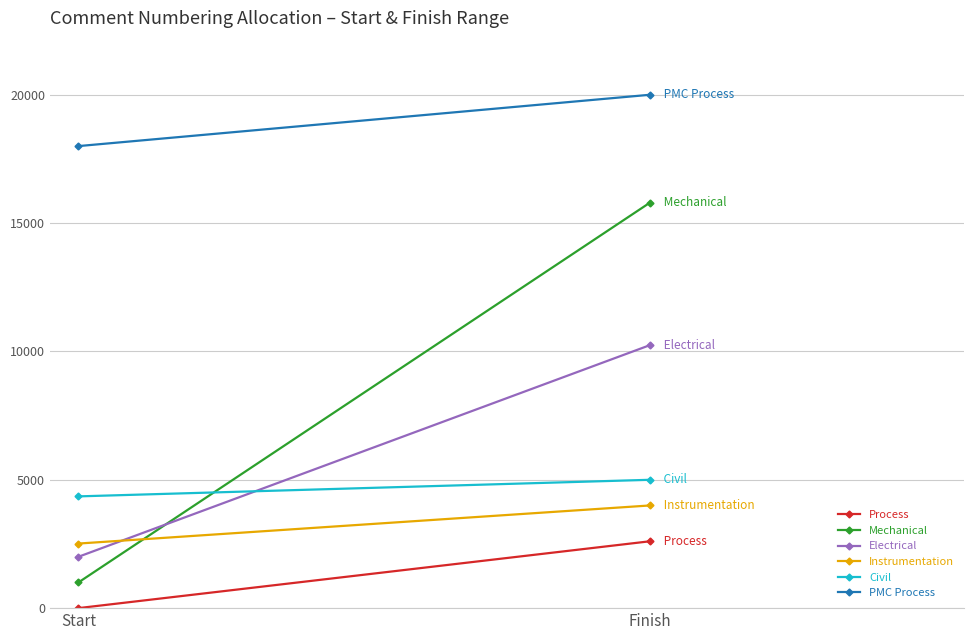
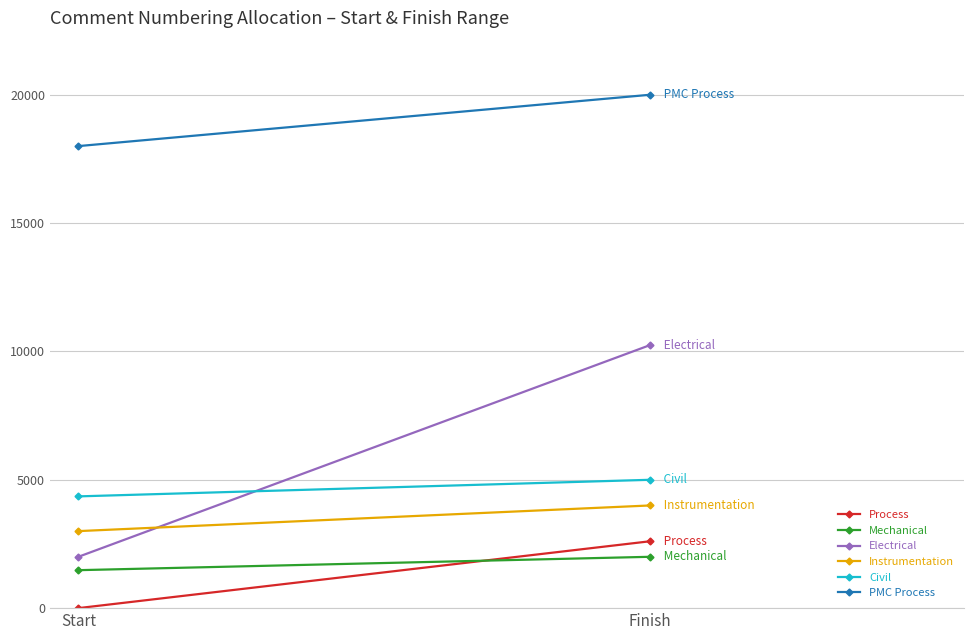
Mechanical, Start: 1000 -> 1500
Instrumentation, Start: 2500 -> 3000
Mechanical, Finish: 15800 -> 2000
